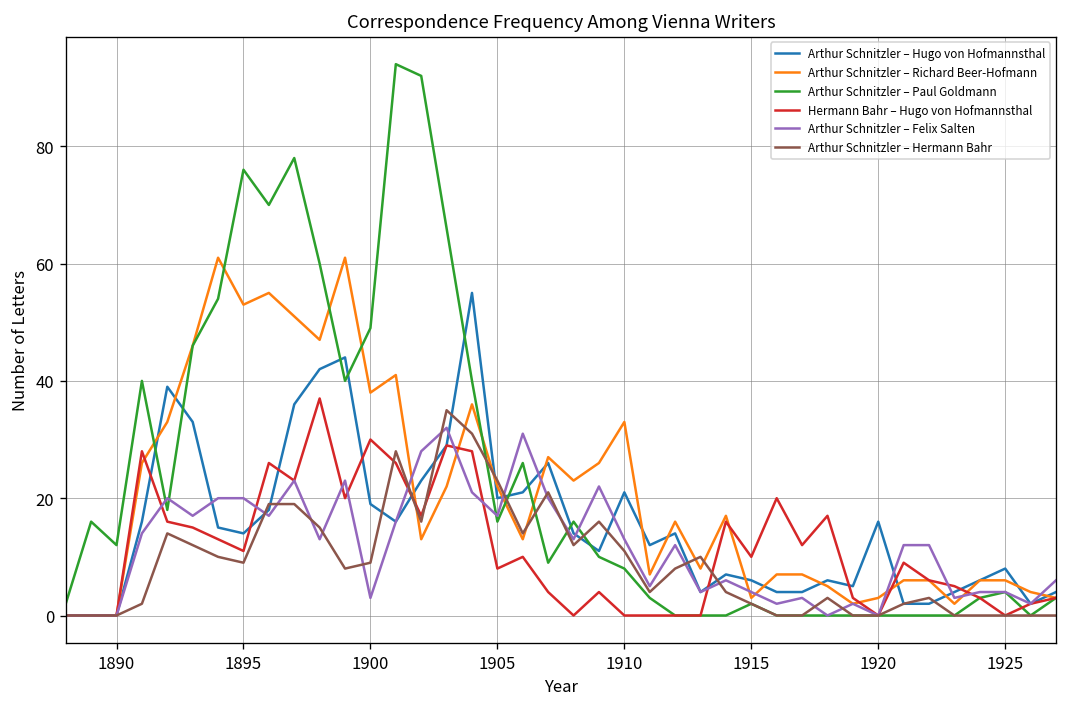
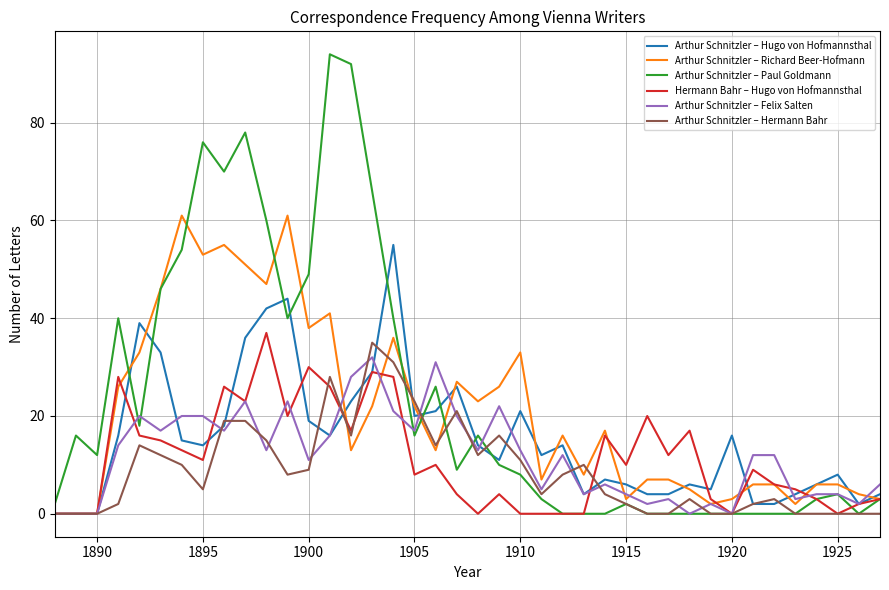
Arthur Schnitzler – Hermann Bahr, 1895: 9 -> 5
Arthur Schnitzler – Felix Salten, 1900: 3 -> 11
